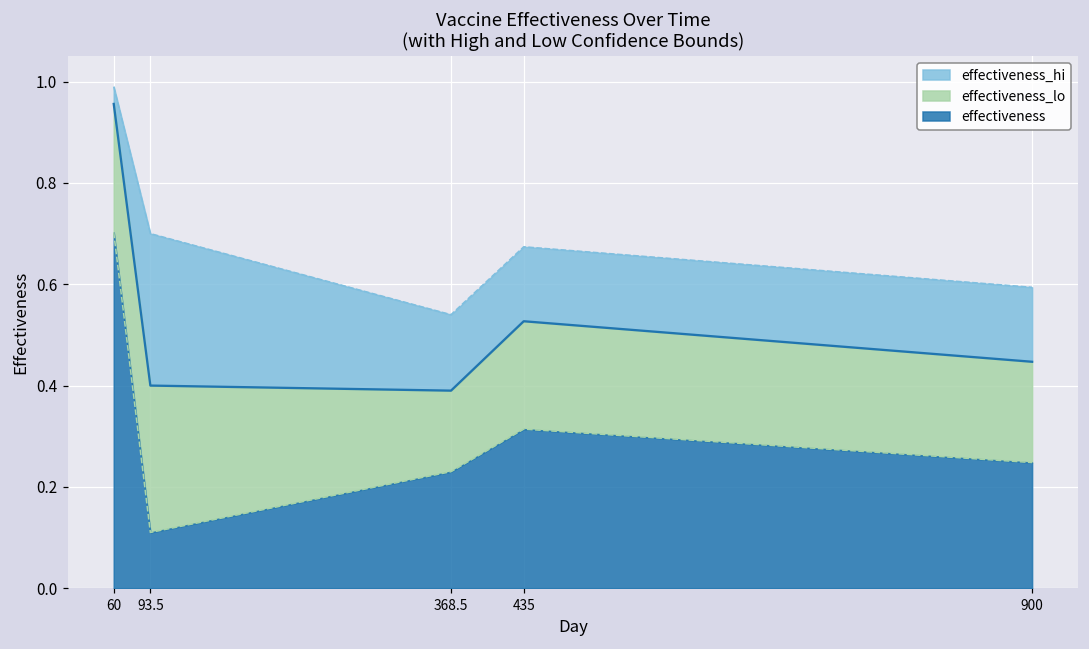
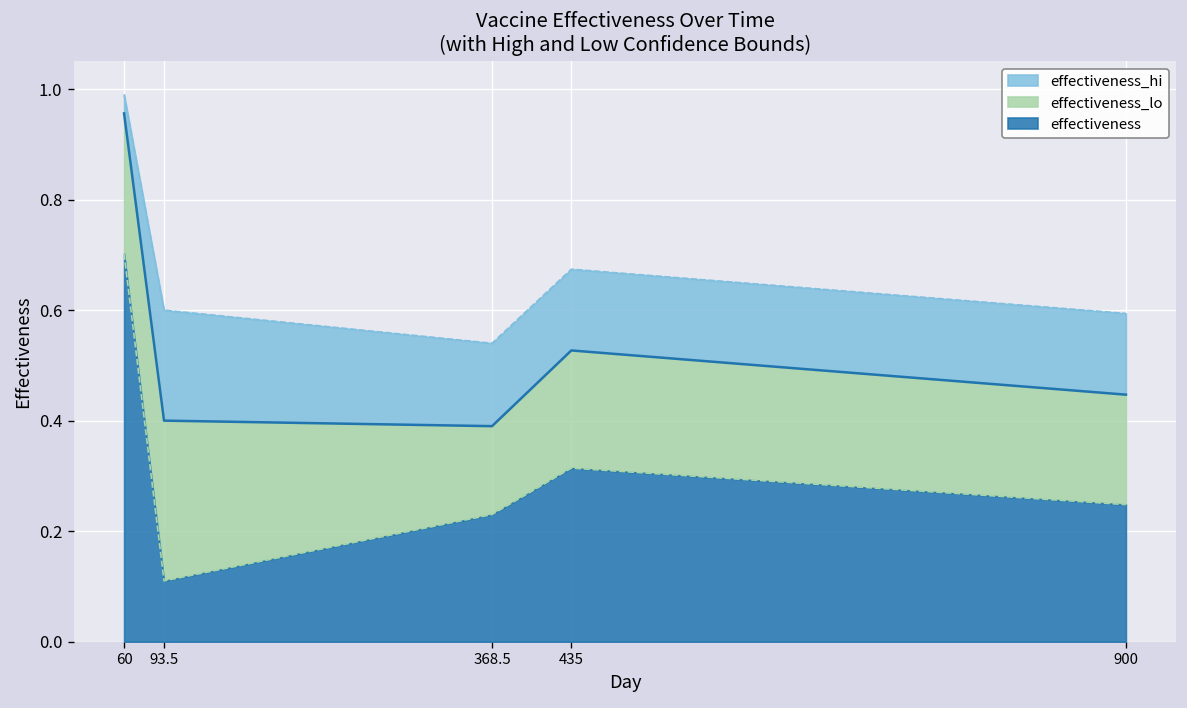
effectiveness_hi, 93.5: 0.7 -> 0.6
